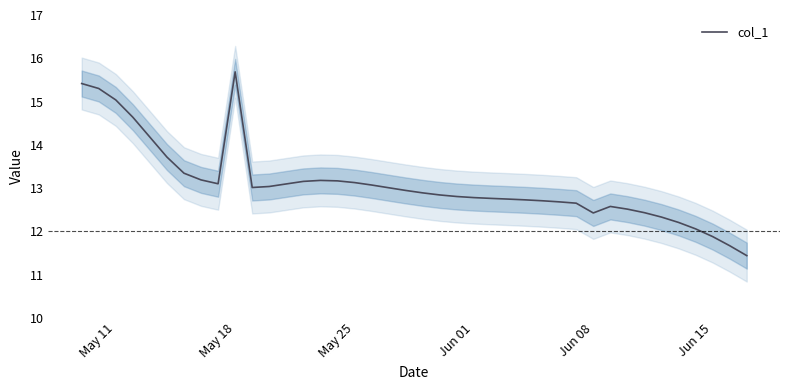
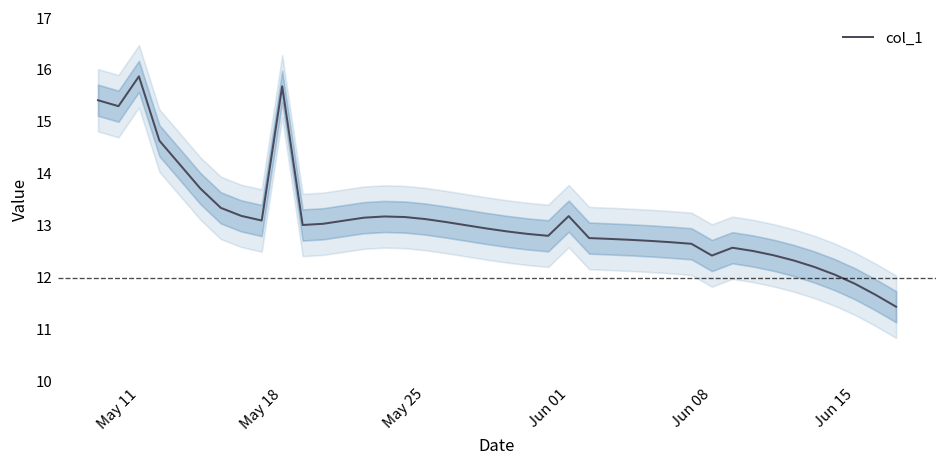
col_1, May 11: 15.0 -> 15.9
col_1, Jun 01: 12.8 -> 13.2
